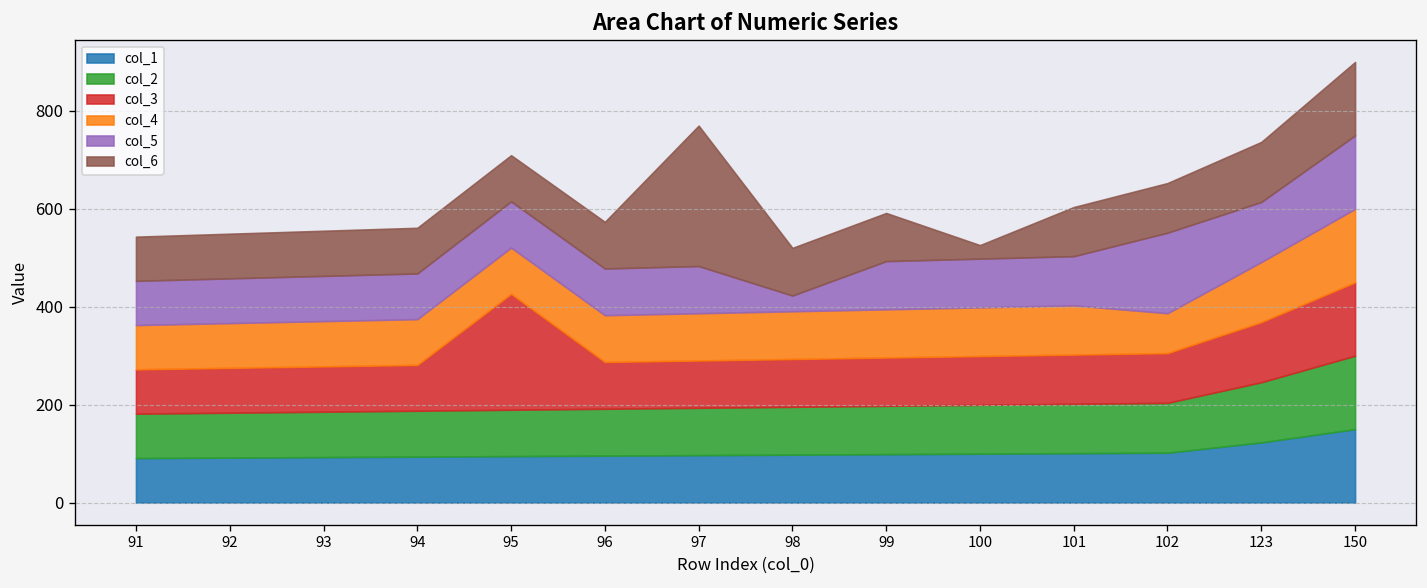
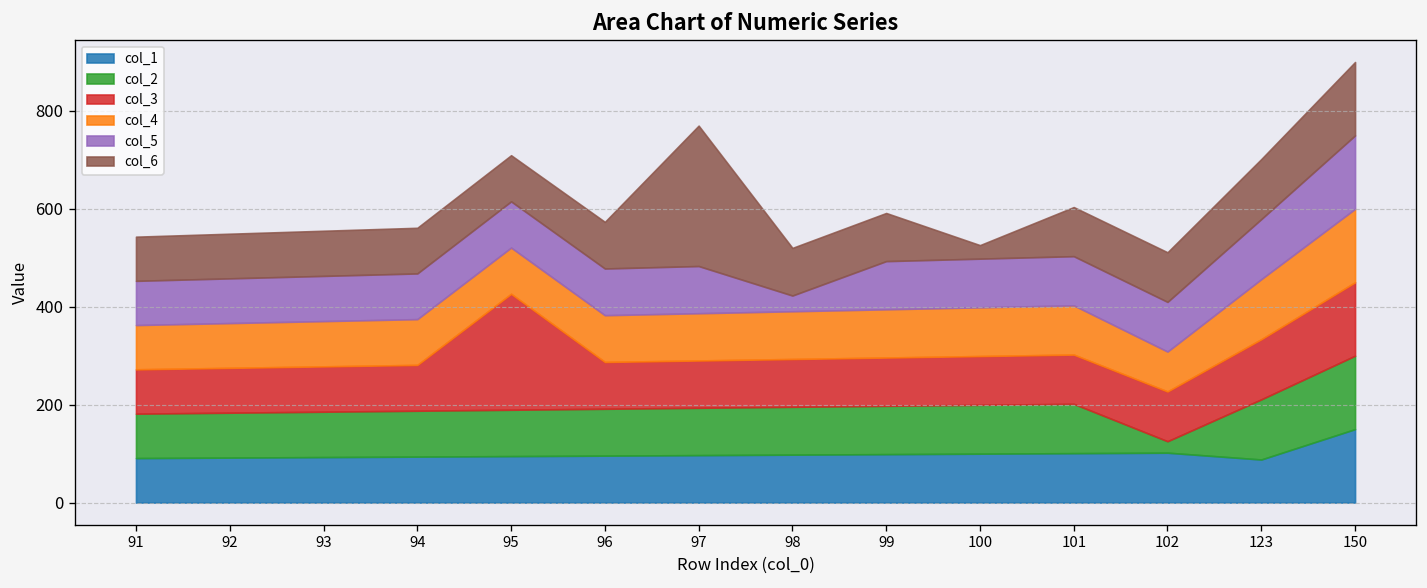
col_2, 102: 100 -> 20
col_5, 102: 160 -> 100
col_1, 123: 120 -> 90
